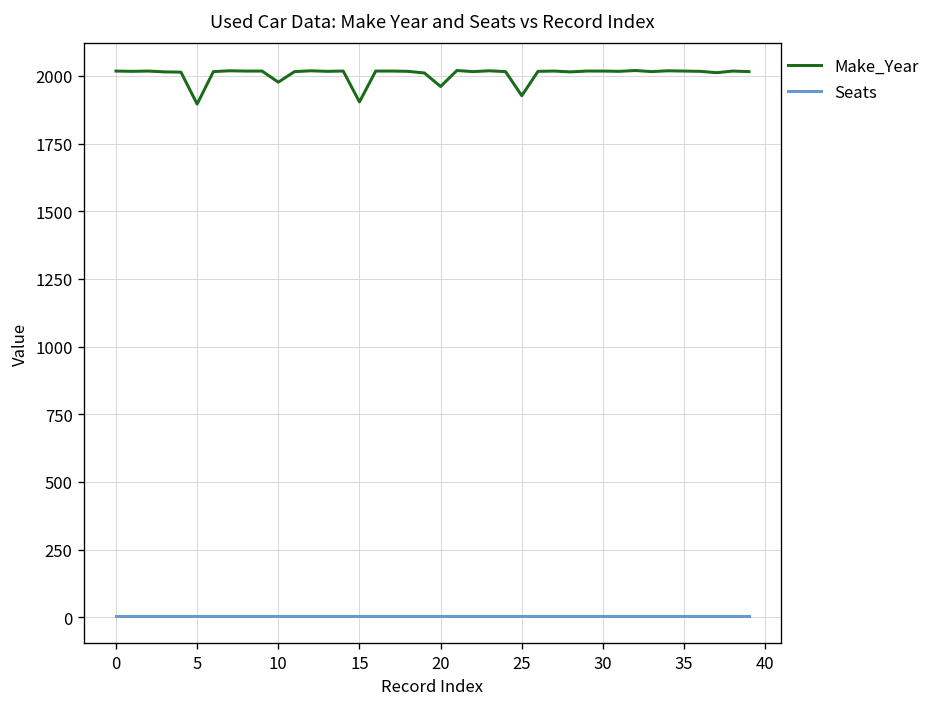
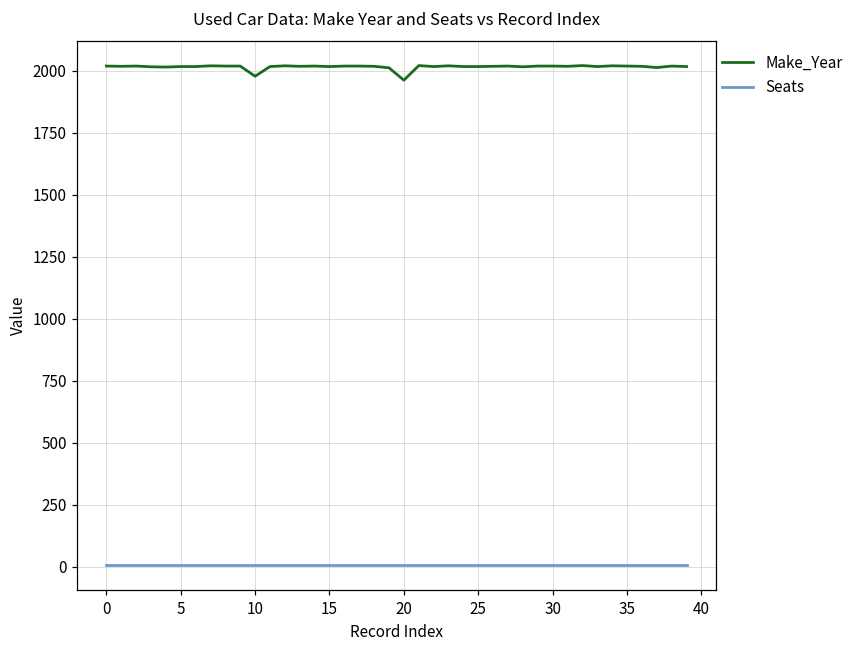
Make_Year, 5: 1900 -> 2020
Make_Year, 15: 1900 -> 2020
Make_Year, 25: 1930 -> 2020
